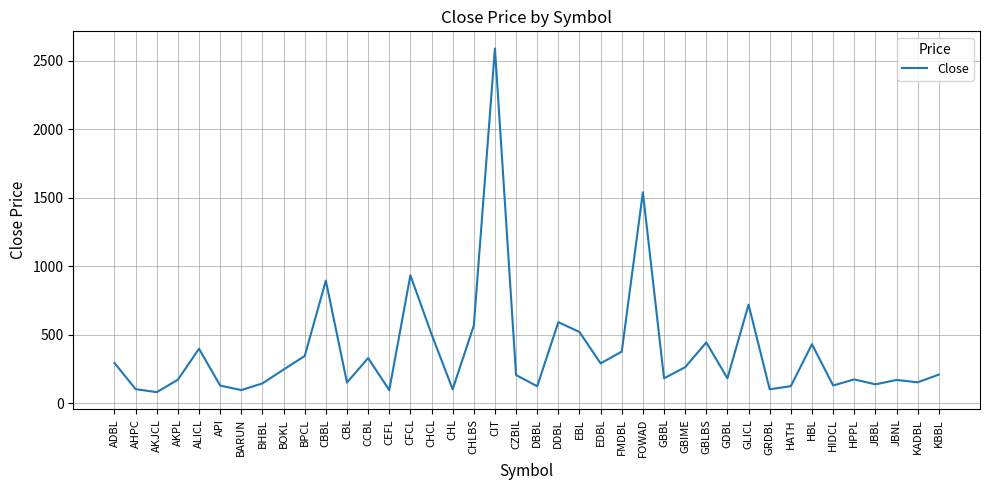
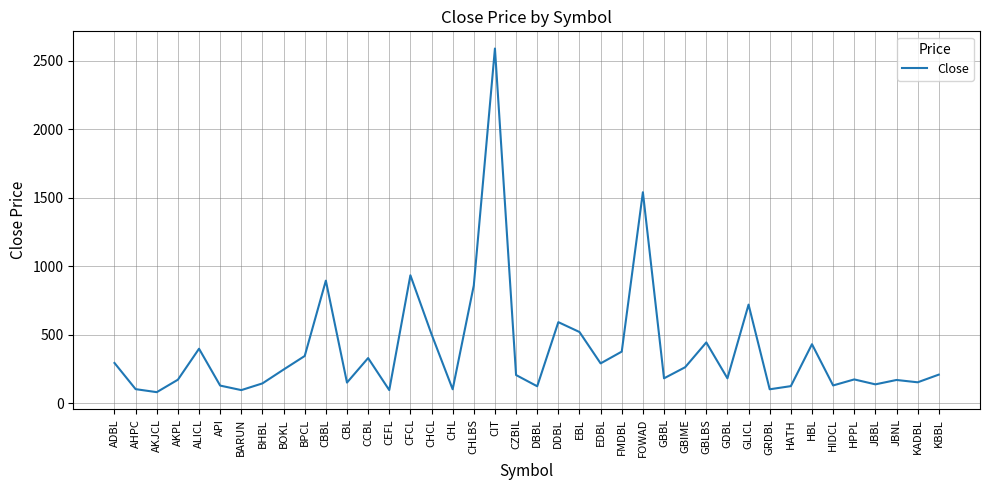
CHLBS: 570 -> 860
